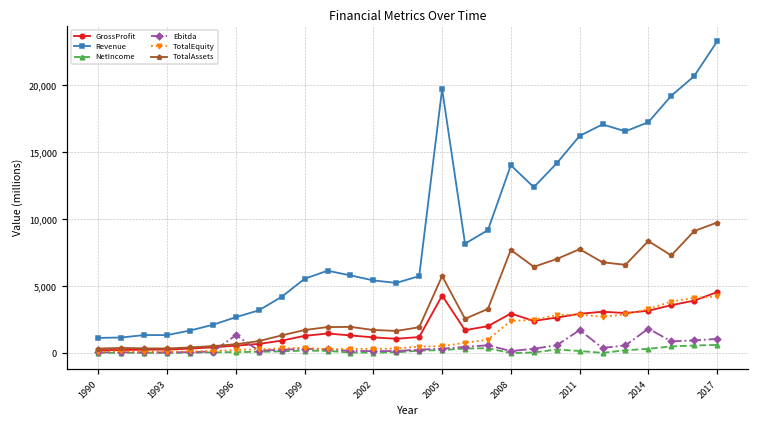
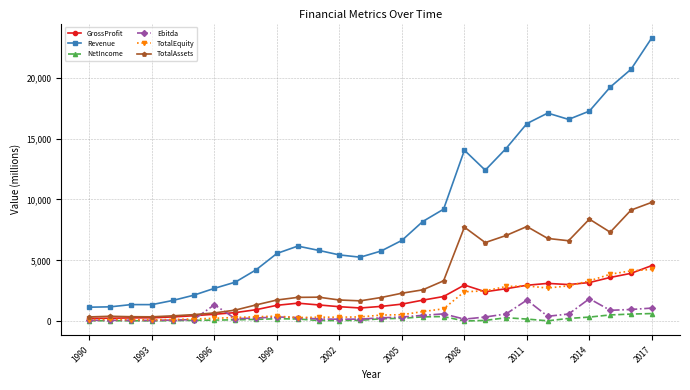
GrossProfit, 2005: 4,300 -> 1,400
Revenue, 2005: 19,700 -> 6,600
TotalAssets, 2005: 5,800 -> 2,300
